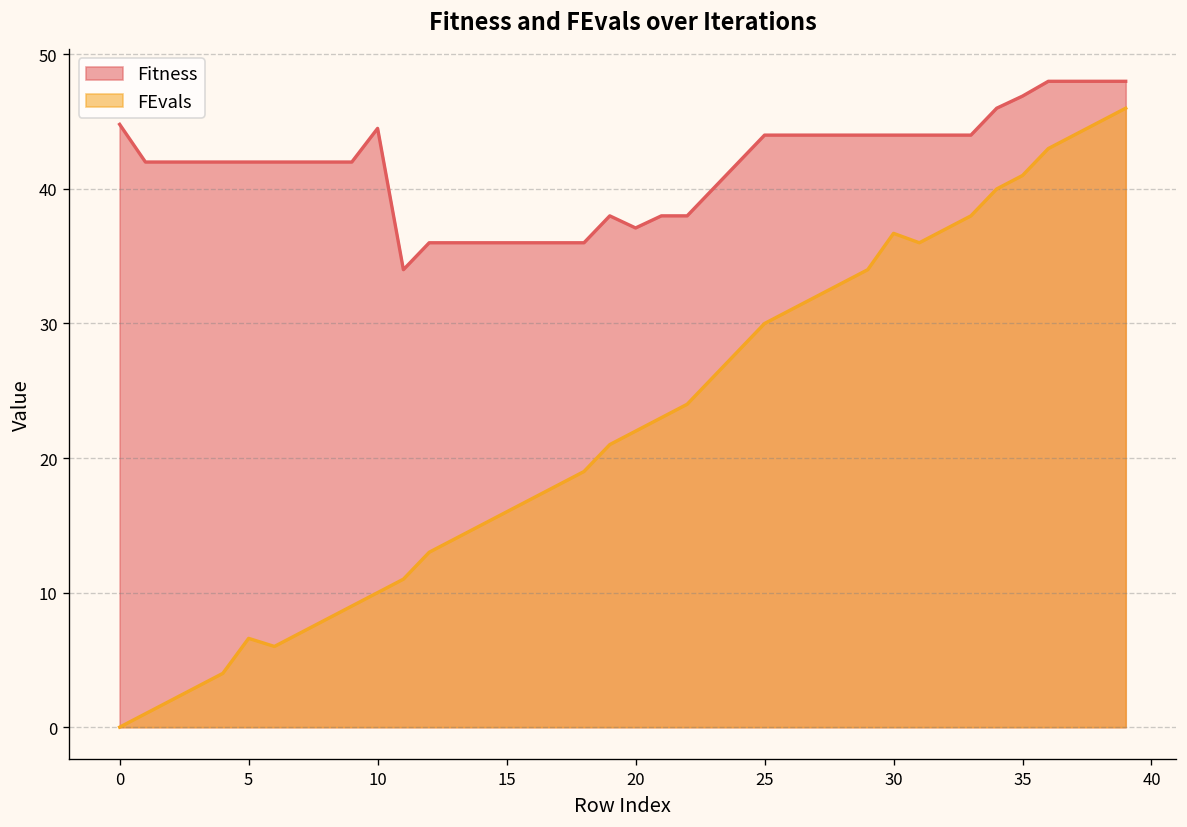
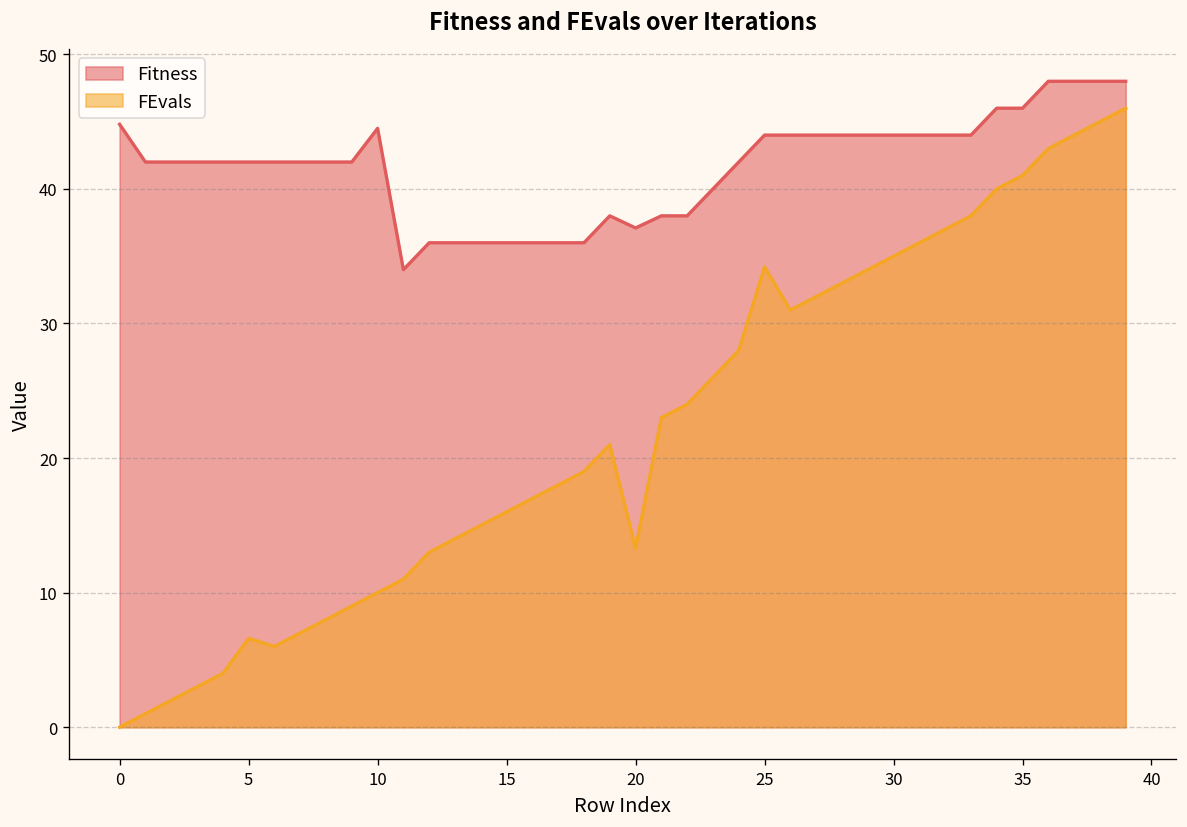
FEvals, 20: 22.0 -> 13.3
FEvals, 25: 30.0 -> 34.2
FEvals, 30: 36.7 -> 35.0
Fitness, 35: 46.9 -> 46.0
